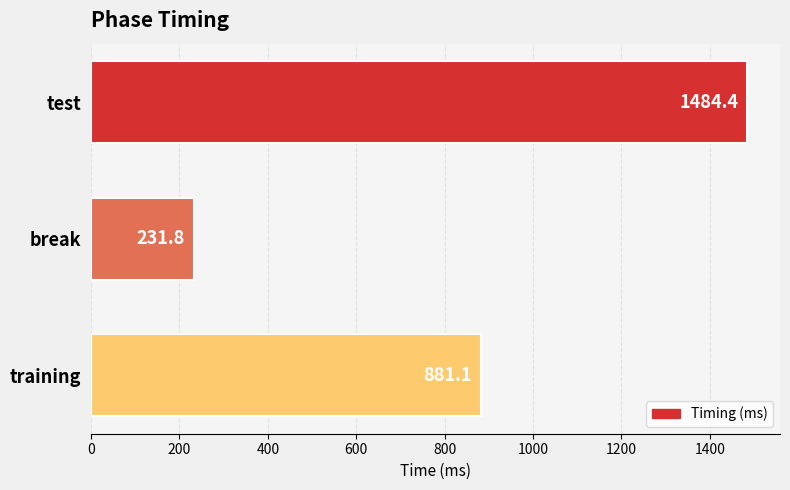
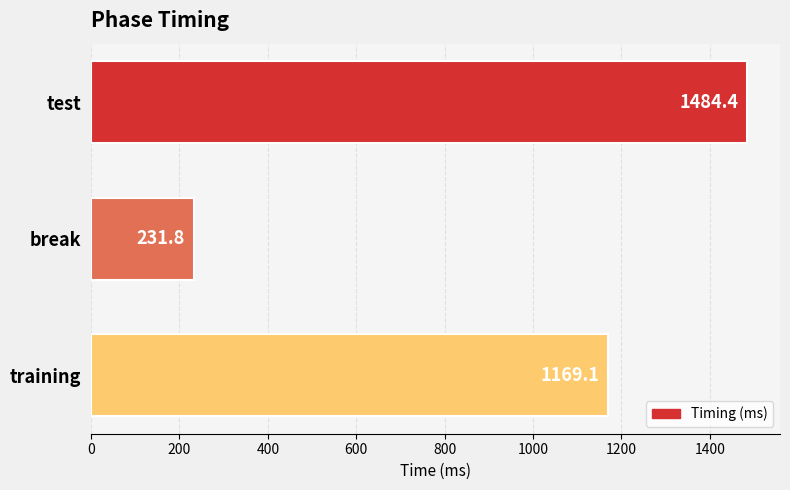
training: 881.1 -> 1169.1
